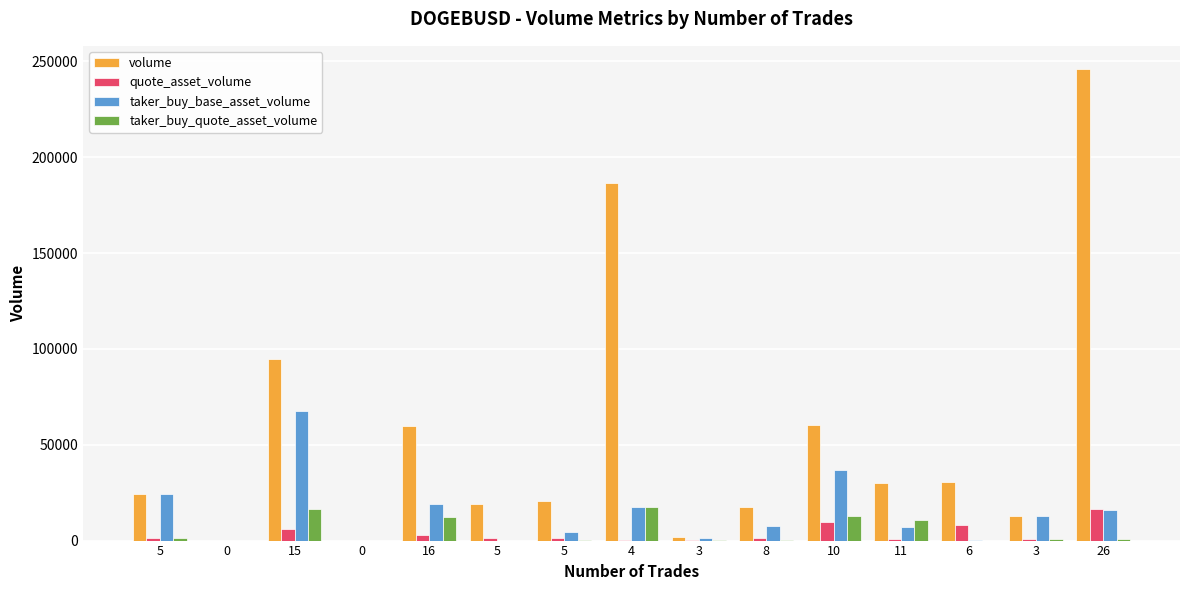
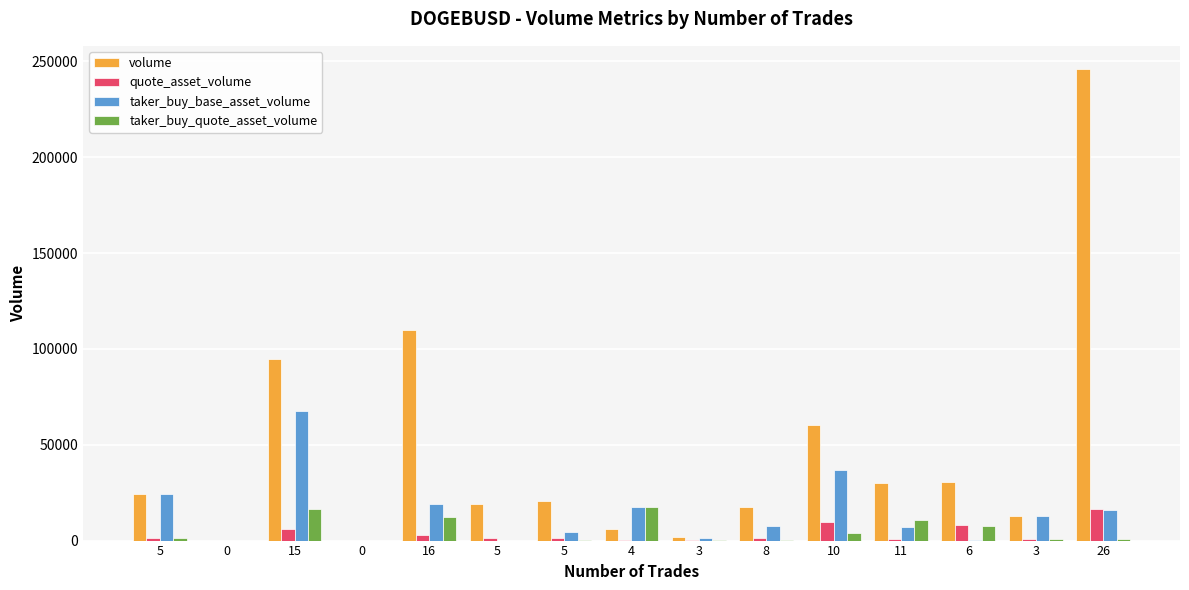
volume, 16: 60000 -> 110000
volume, 4: 186000 -> 6000
taker_buy_quote_asset_volume, 10: 13000 -> 4000
taker_buy_quote_asset_volume, 6: 0 -> 7000
